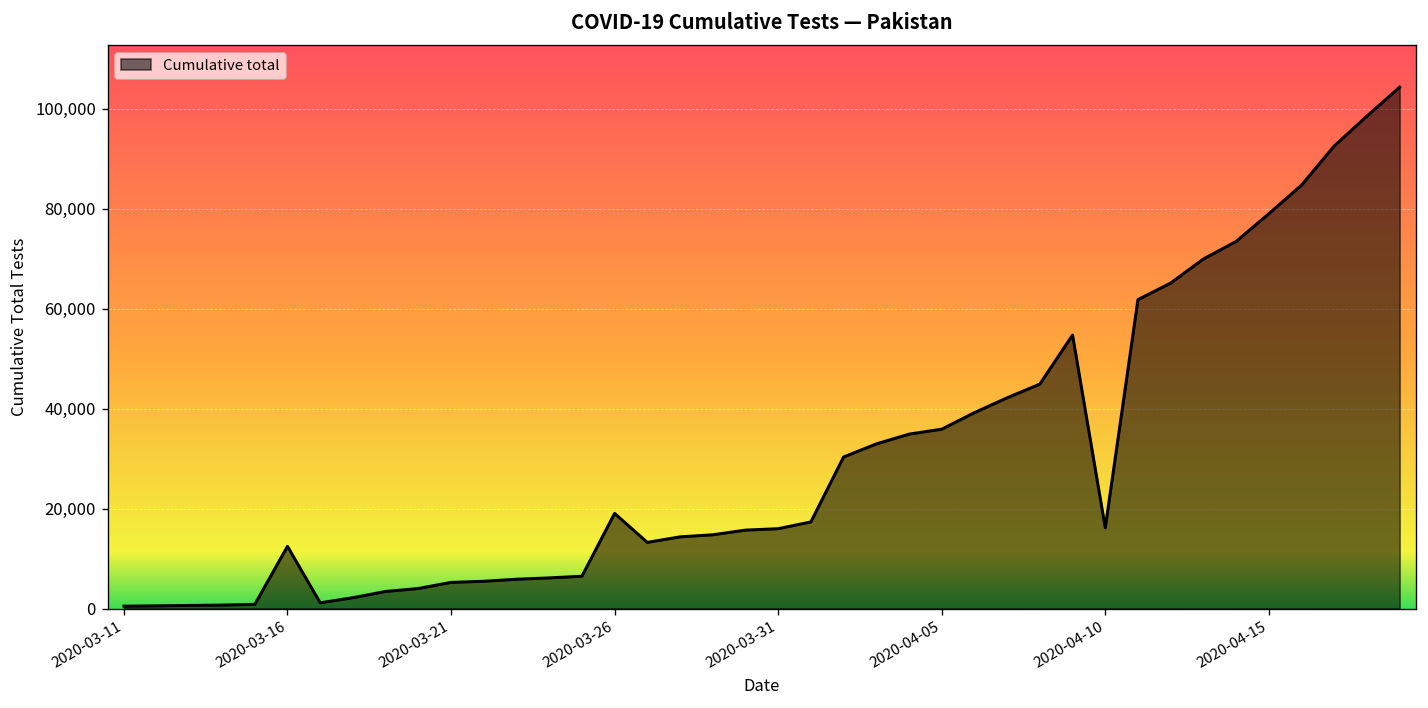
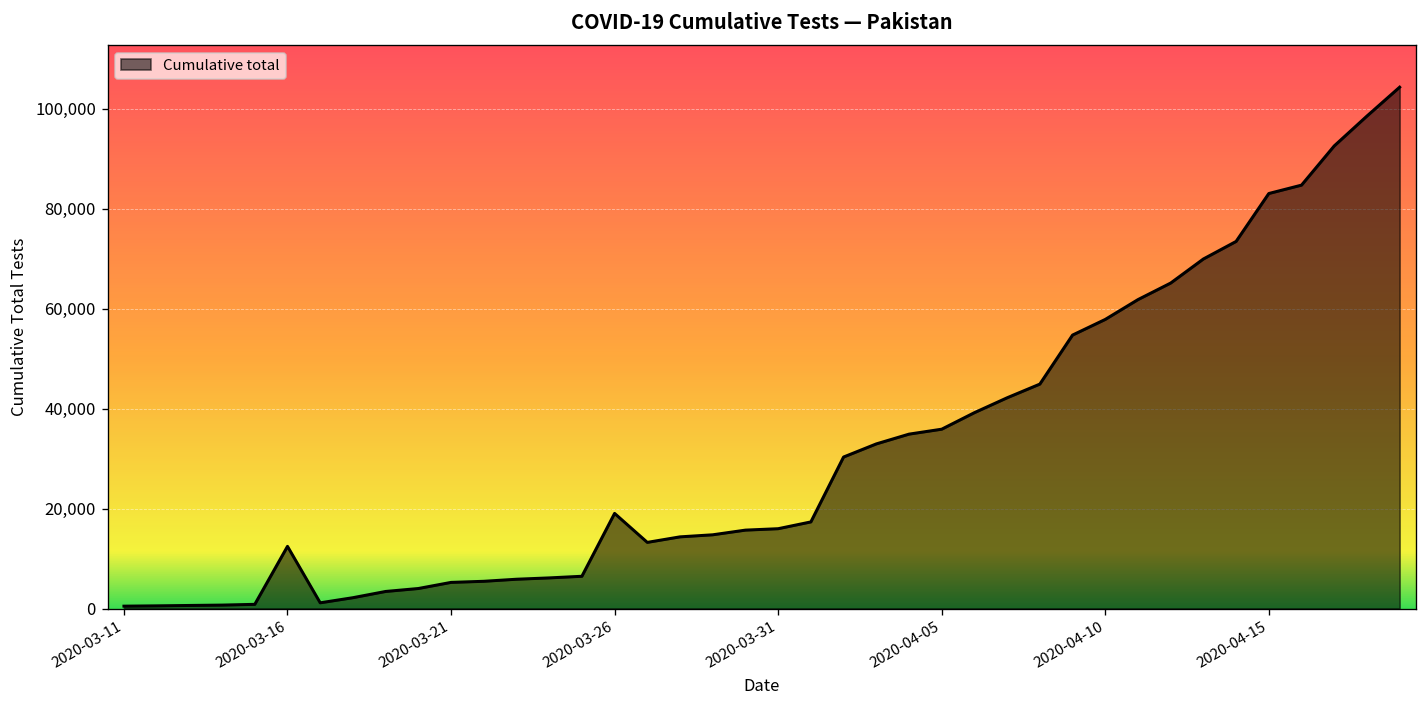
2020-04-10: 16,000 -> 58,000
2020-04-15: 79,000 -> 83,000
